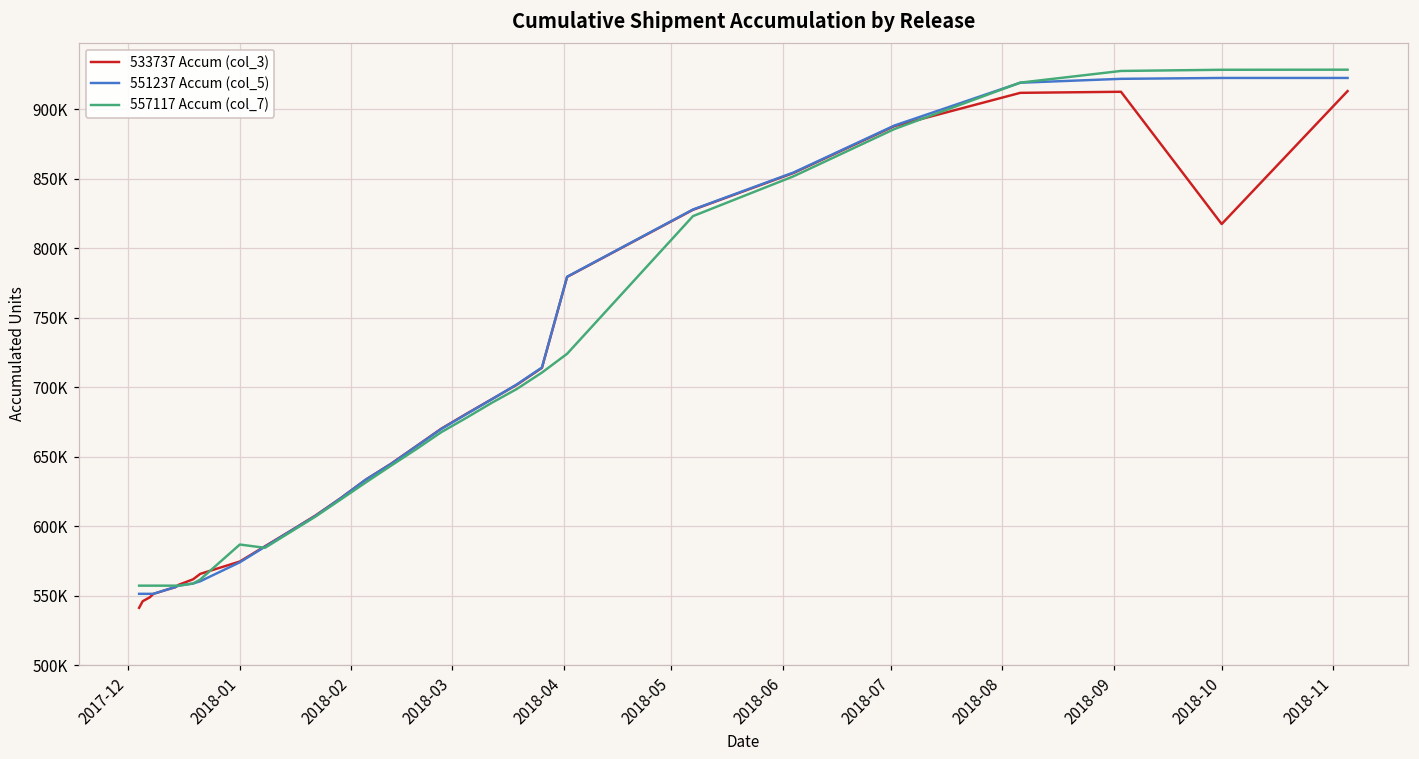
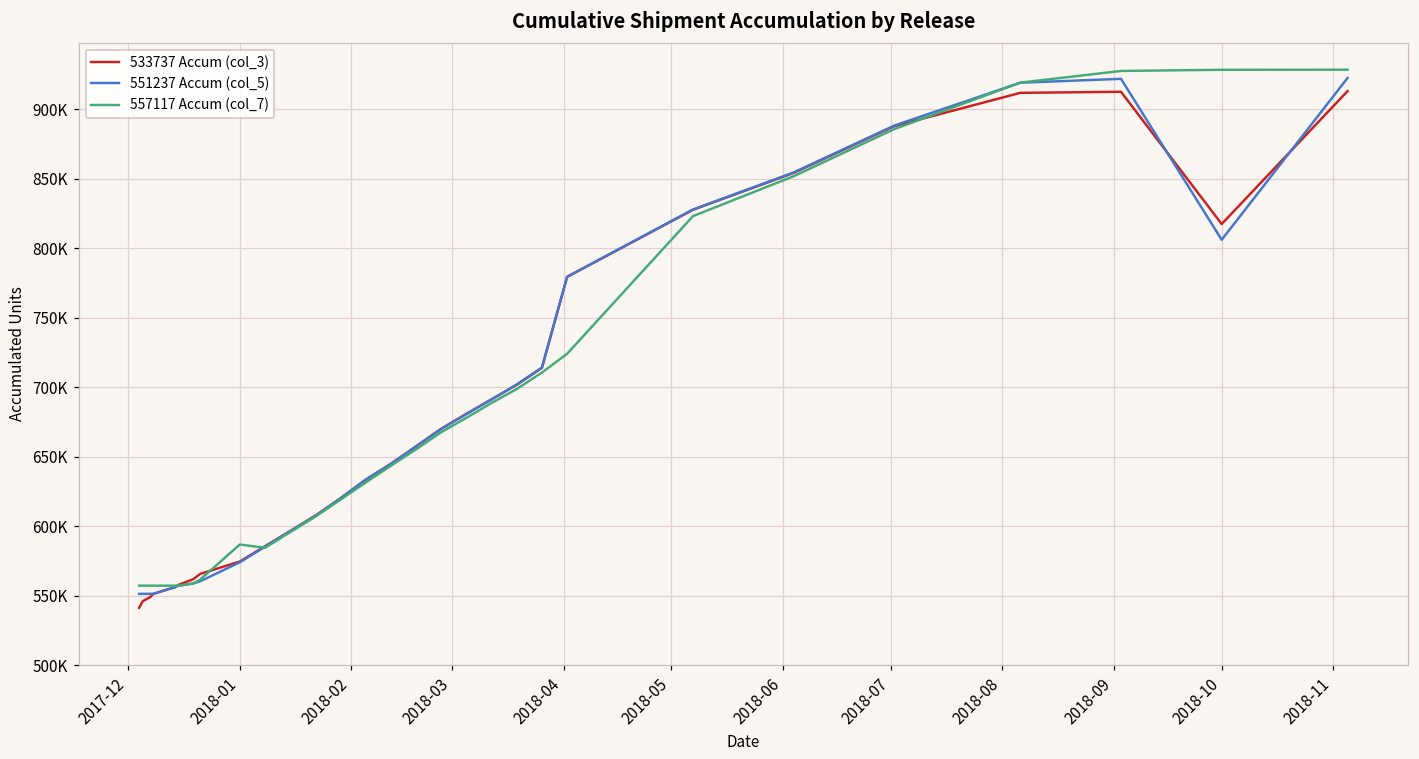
551237 Accum (col_5), 2018-10: 922000 -> 806000
